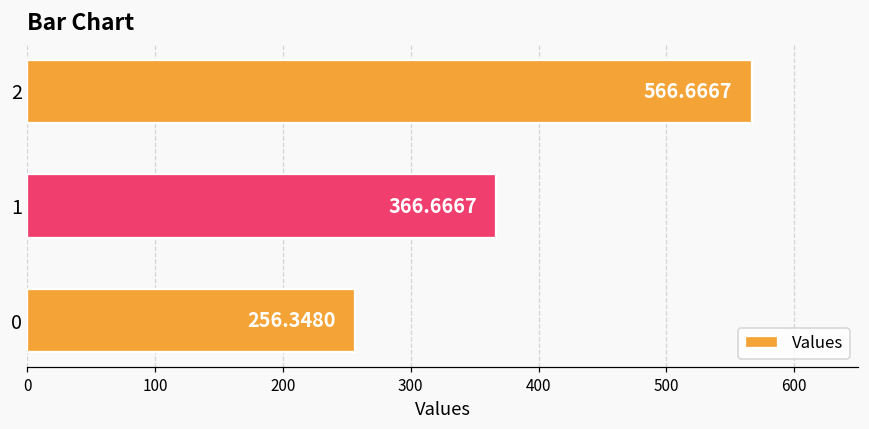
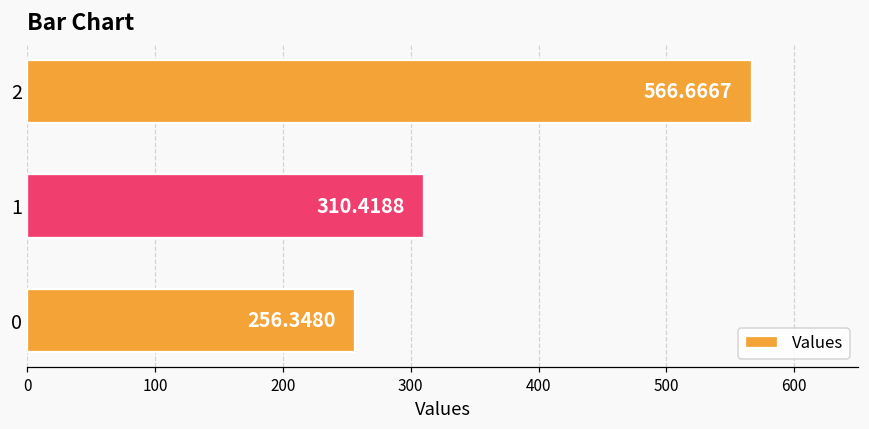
1: 366.6667 -> 310.4188
